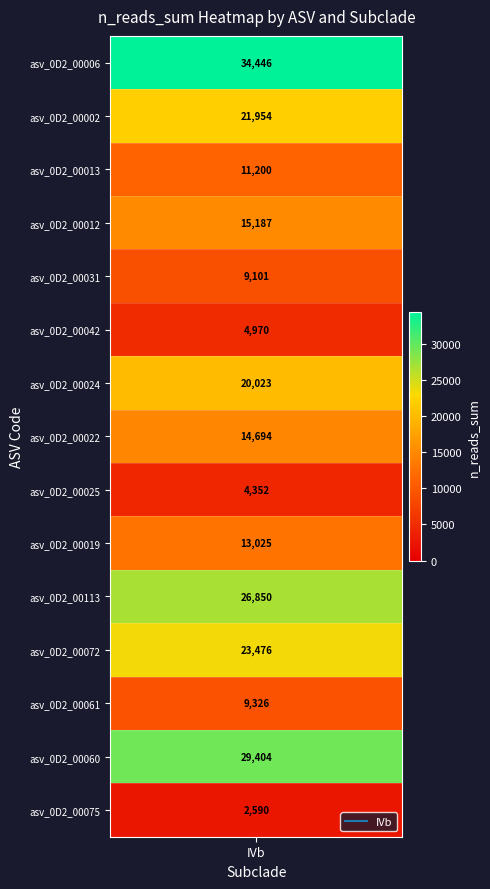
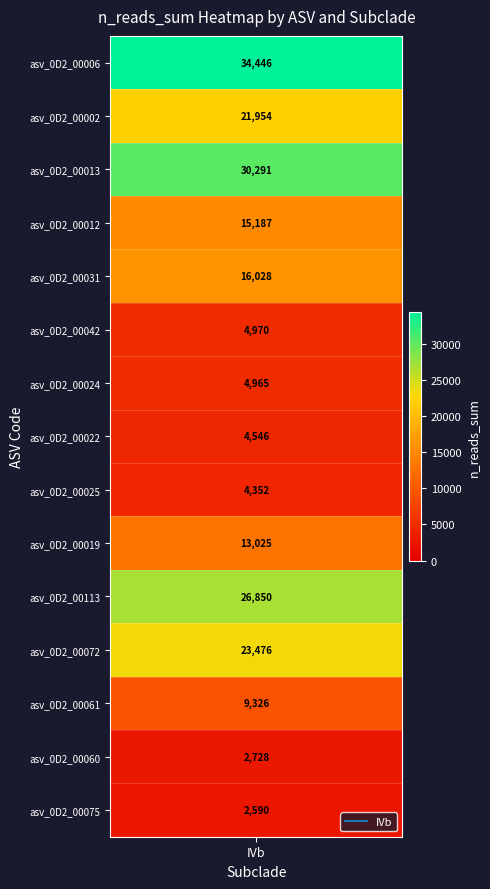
asv_0D2_00013, IVb: 11,200 -> 30,291
asv_0D2_00031, IVb: 9,101 -> 16,028
asv_0D2_00024, IVb: 20,023 -> 4,965
asv_0D2_00022, IVb: 14,694 -> 4,546
asv_0D2_00060, IVb: 29,404 -> 2,728
